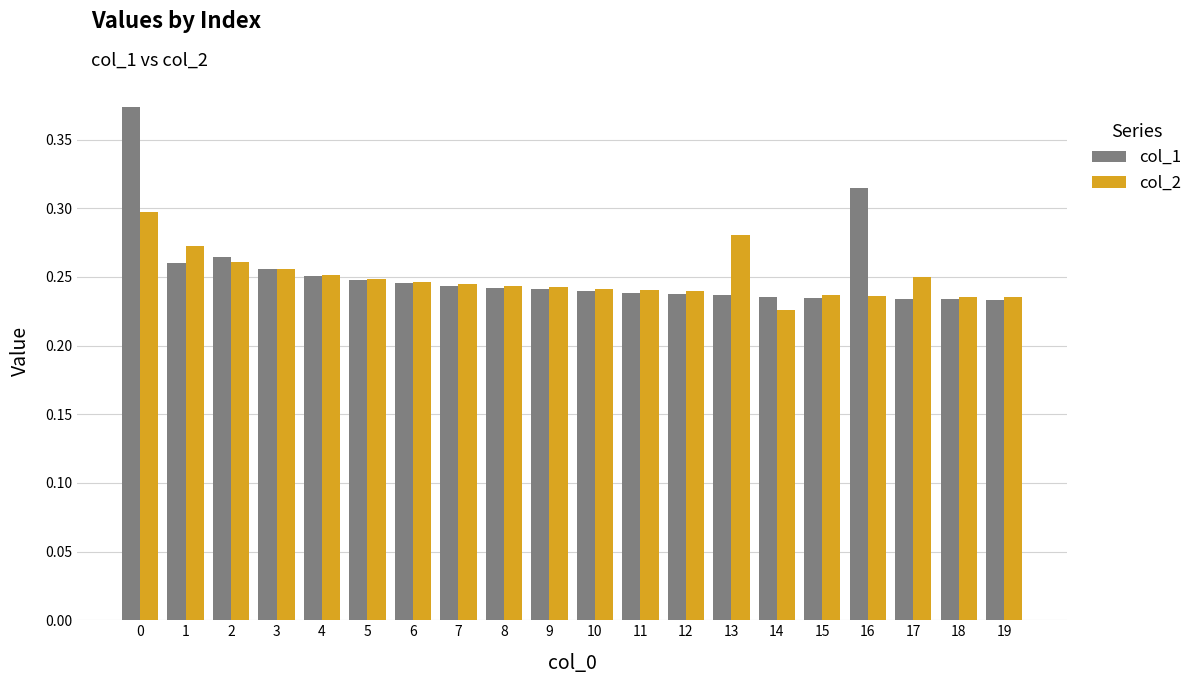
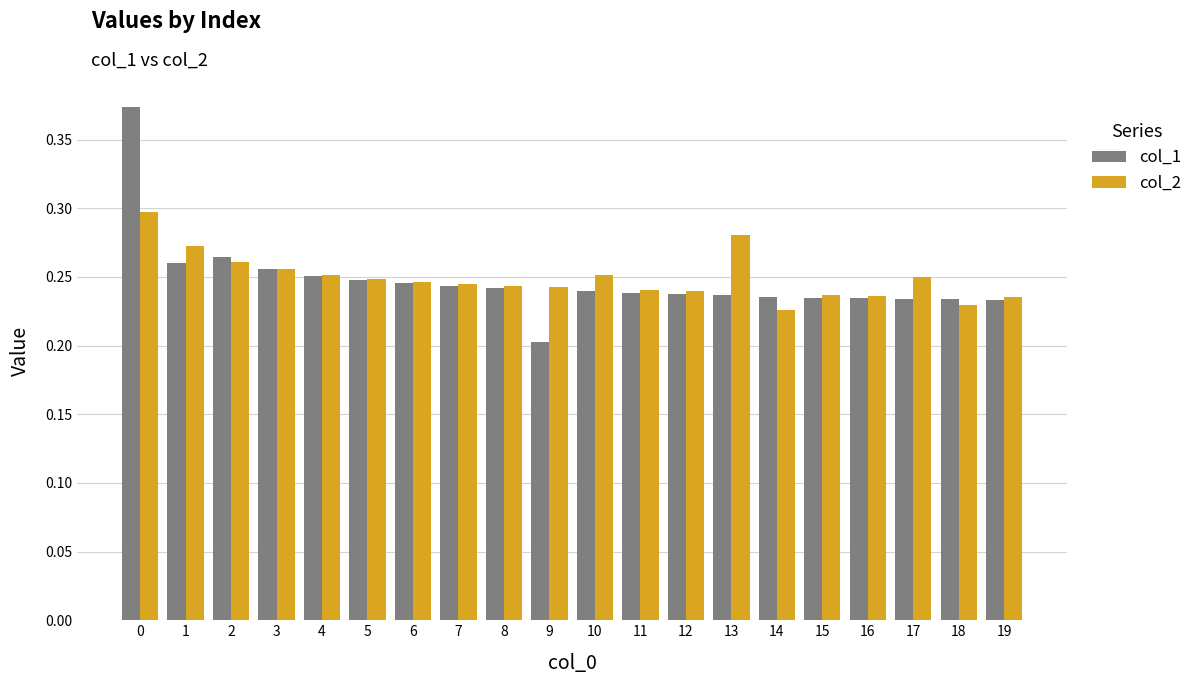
col_1, 9: 0.241 -> 0.202
col_2, 10: 0.241 -> 0.251
col_1, 16: 0.315 -> 0.234
col_2, 18: 0.236 -> 0.229
